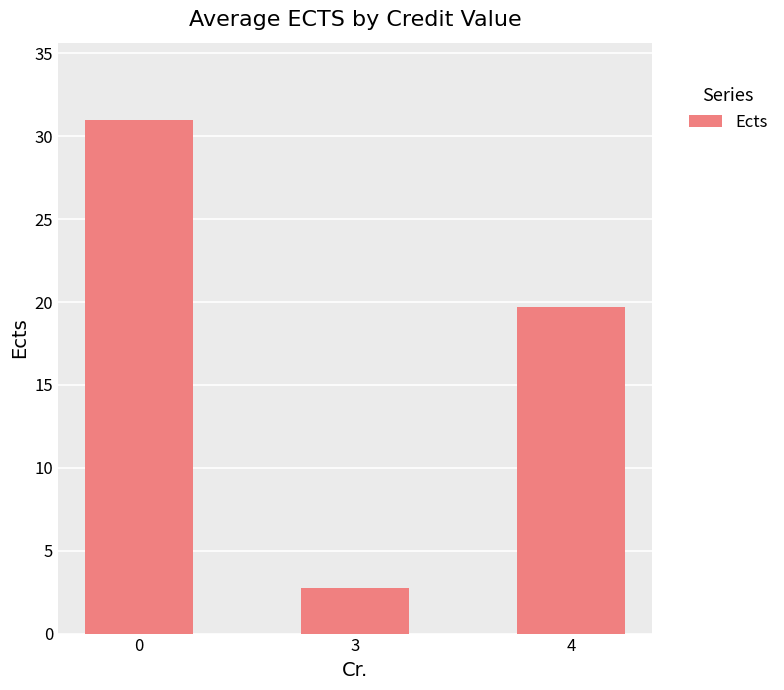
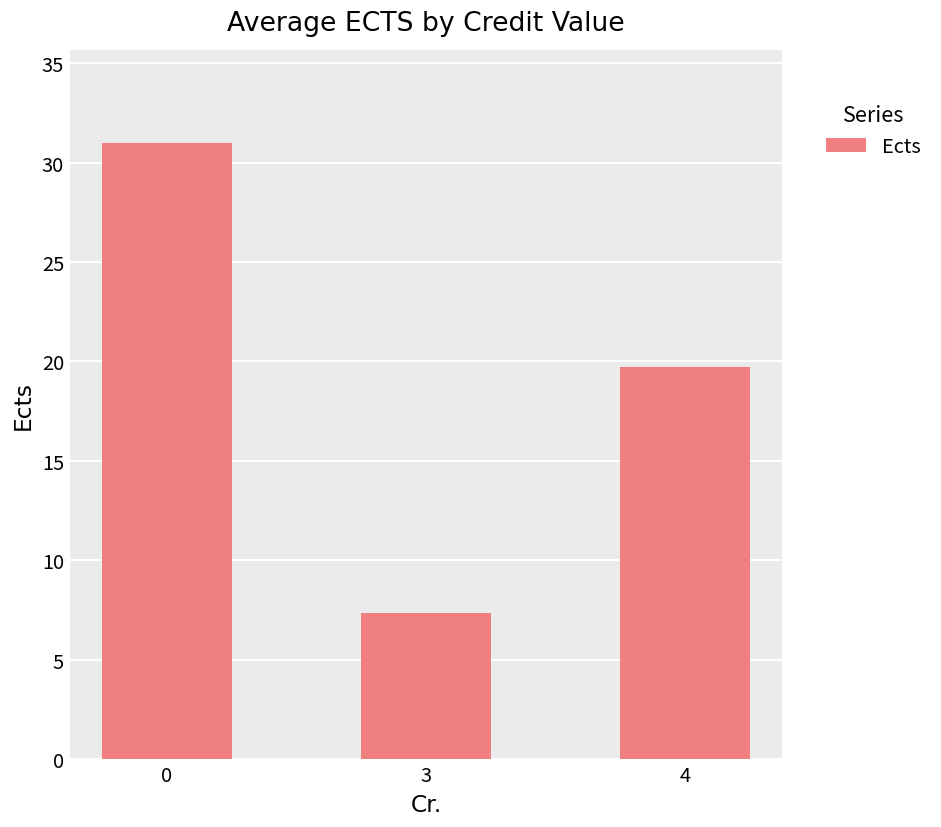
3: 2.7 -> 7.4
